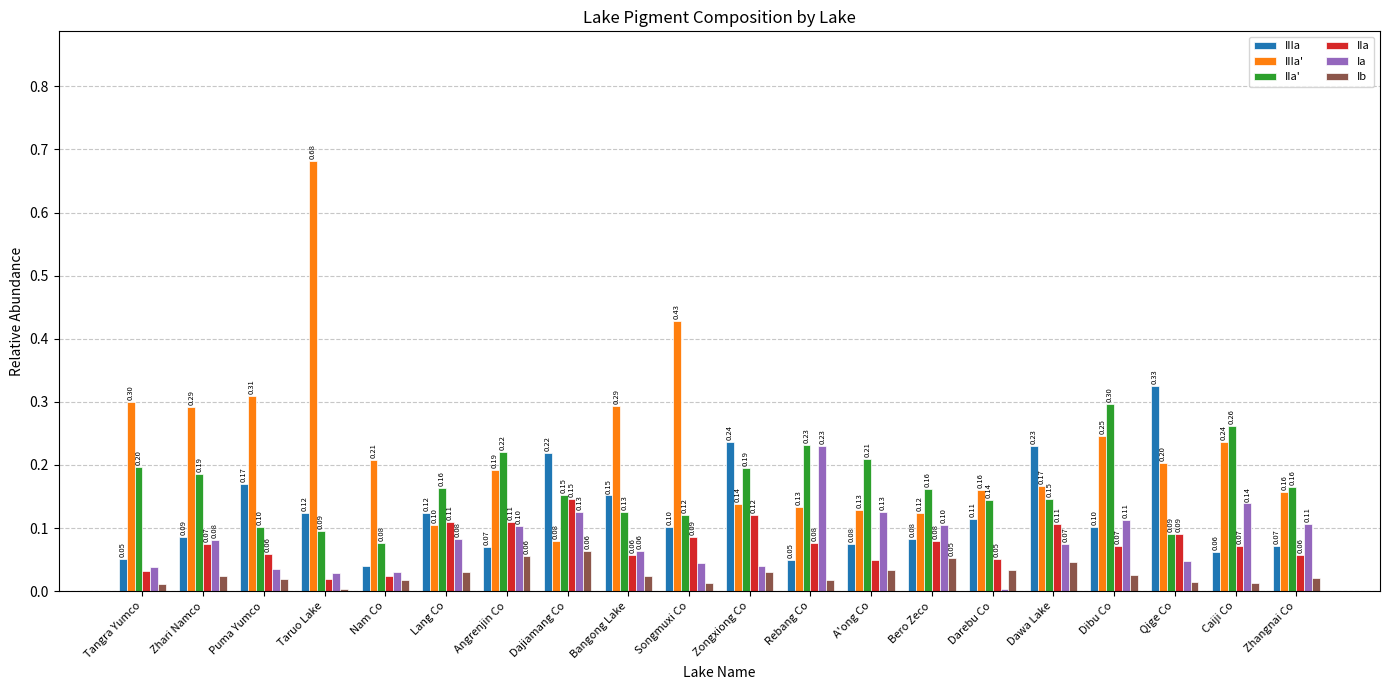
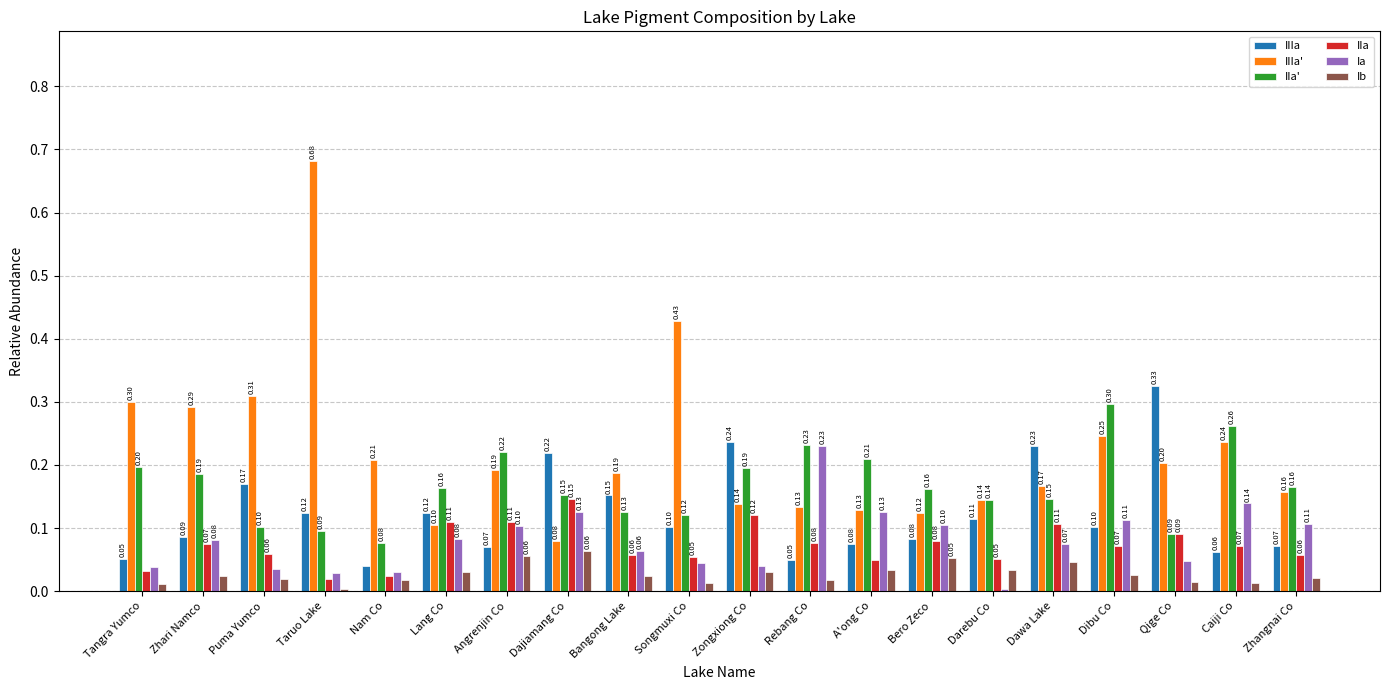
IIIa', Bangong Lake: 0.29 -> 0.19
IIa, Songmuxi Co: 0.09 -> 0.05
IIIa', Darebu Co: 0.16 -> 0.14
